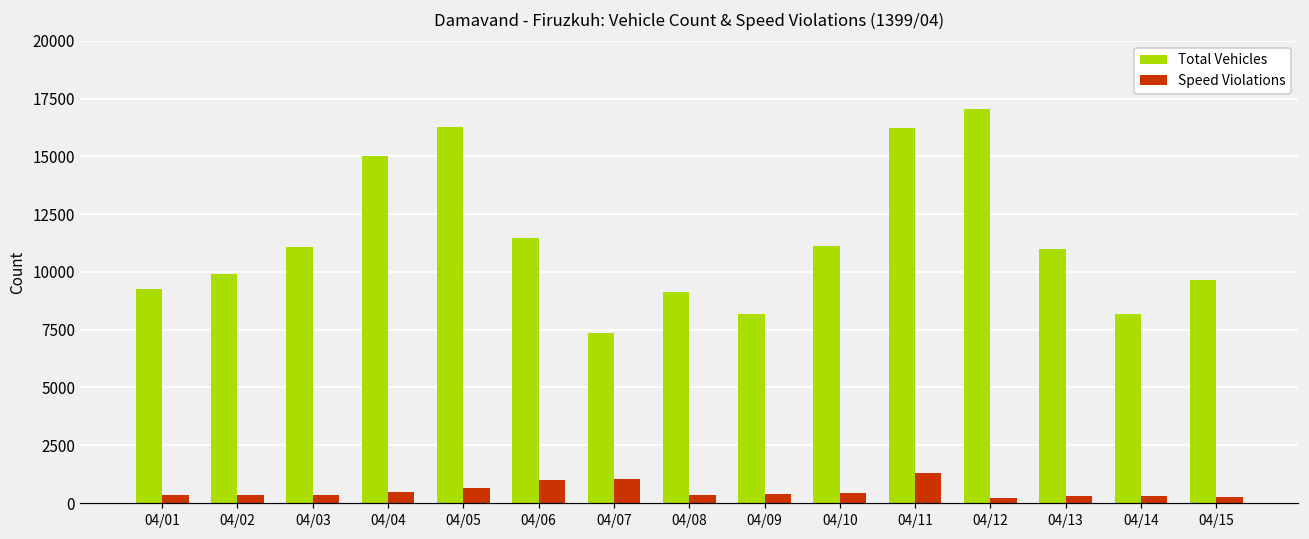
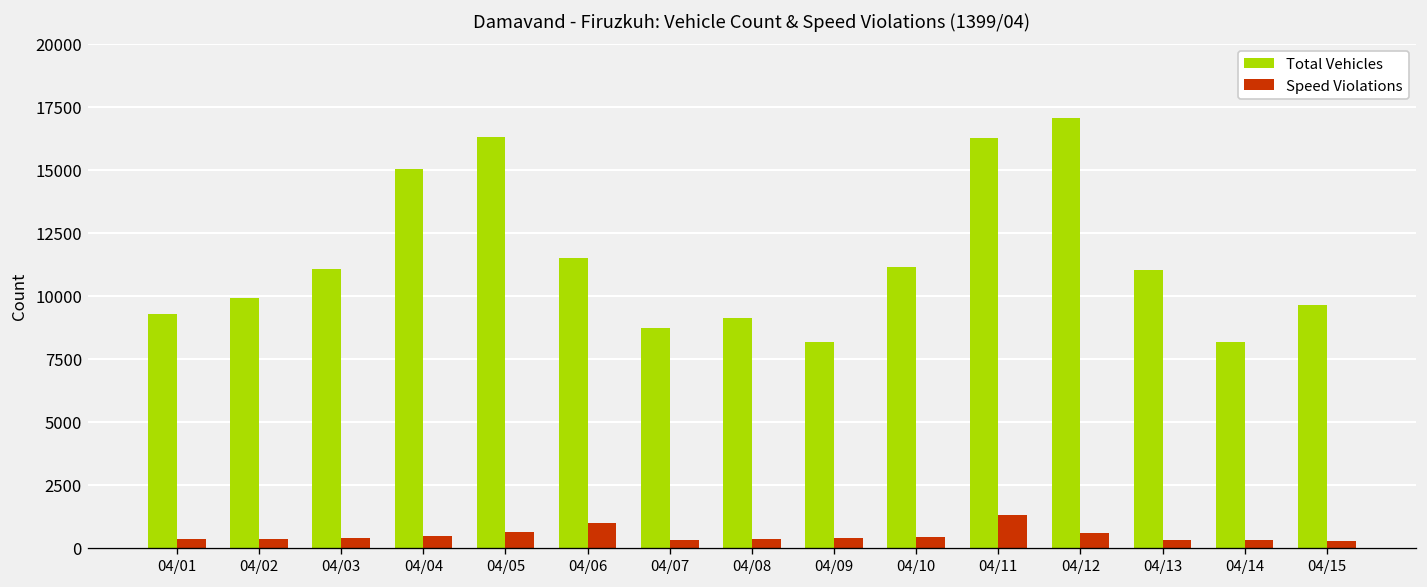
Total Vehicles, 04/07: 7400 -> 8700
Speed Violations, 04/07: 1000 -> 300
Speed Violations, 04/12: 200 -> 600
